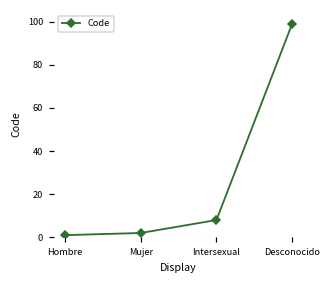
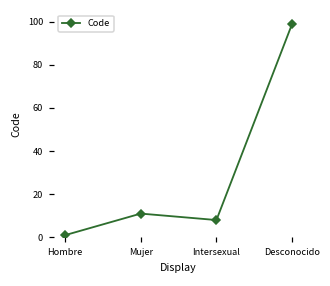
Mujer: 2 -> 11
